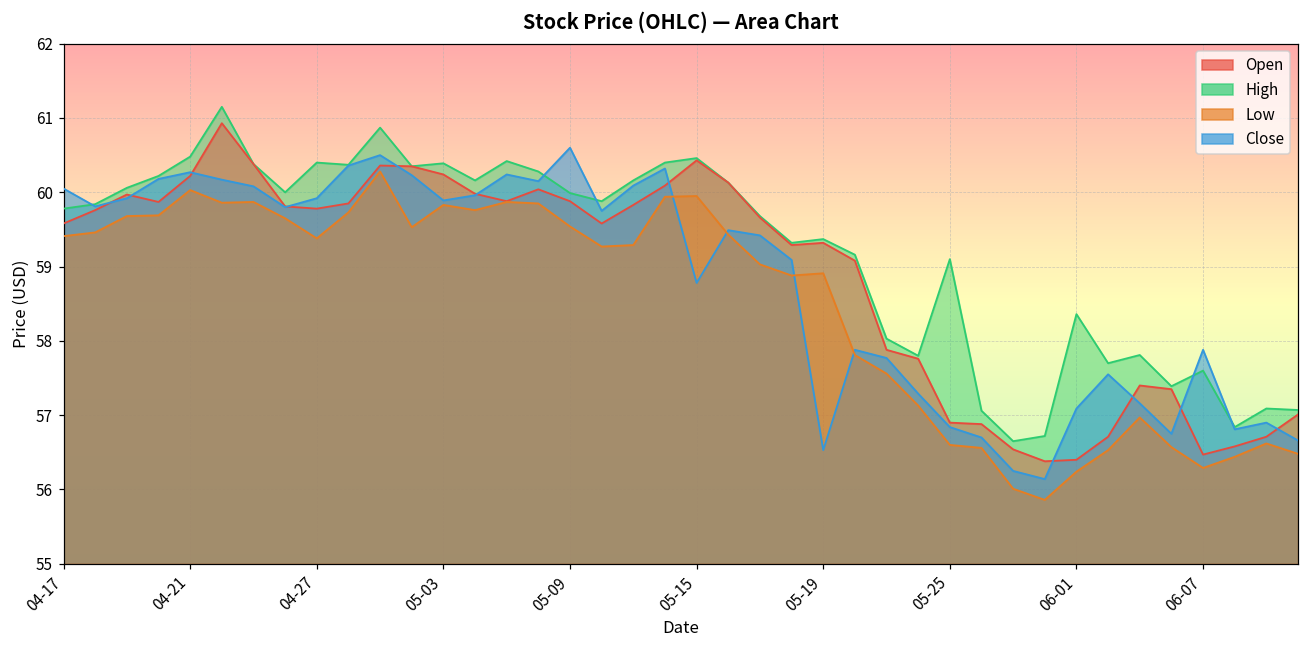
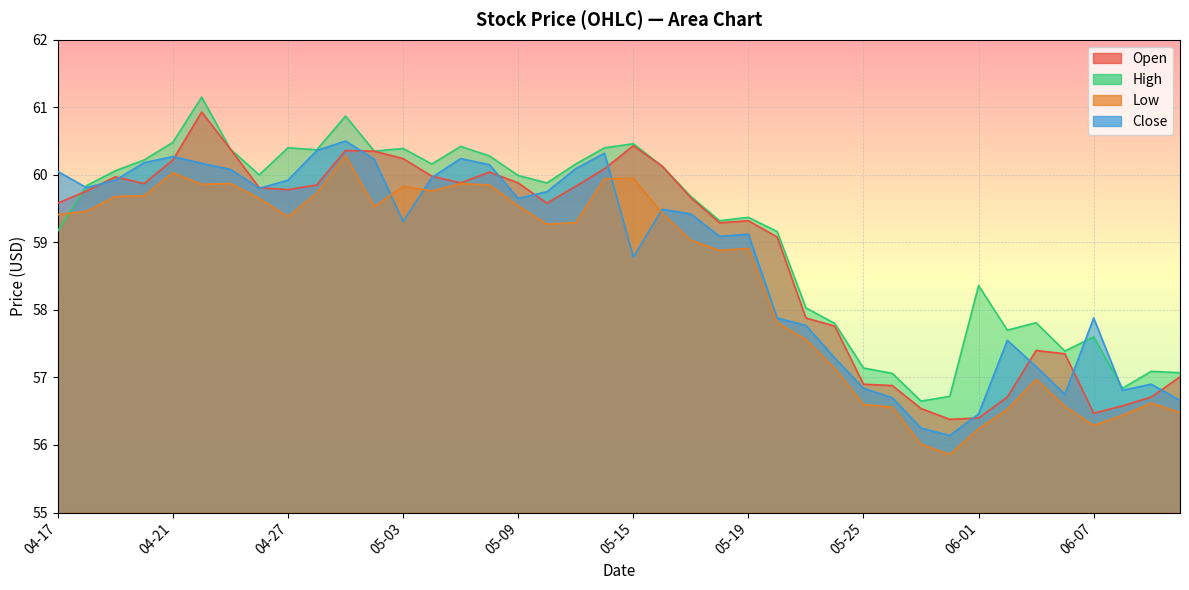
High, 04-17: 59.8 -> 59.2
Close, 05-03: 59.9 -> 59.3
Close, 05-09: 60.6 -> 59.7
Close, 05-19: 56.5 -> 59.1
High, 05-25: 59.1 -> 57.1
Close, 06-01: 57.1 -> 56.5
